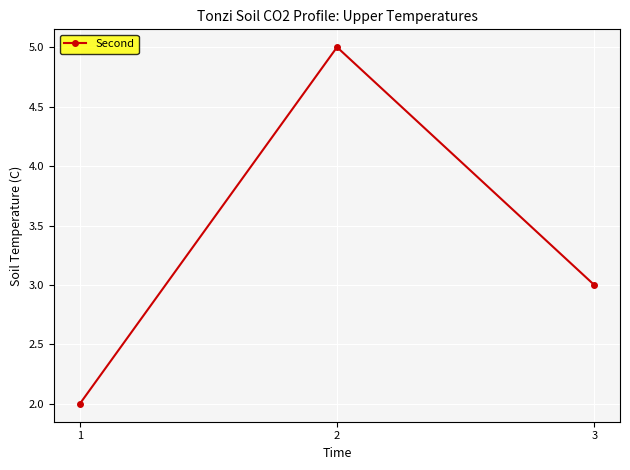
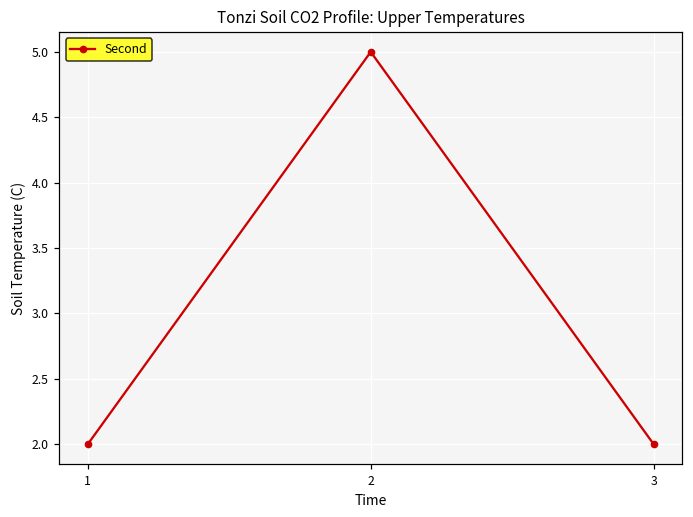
3: 3 -> 2
